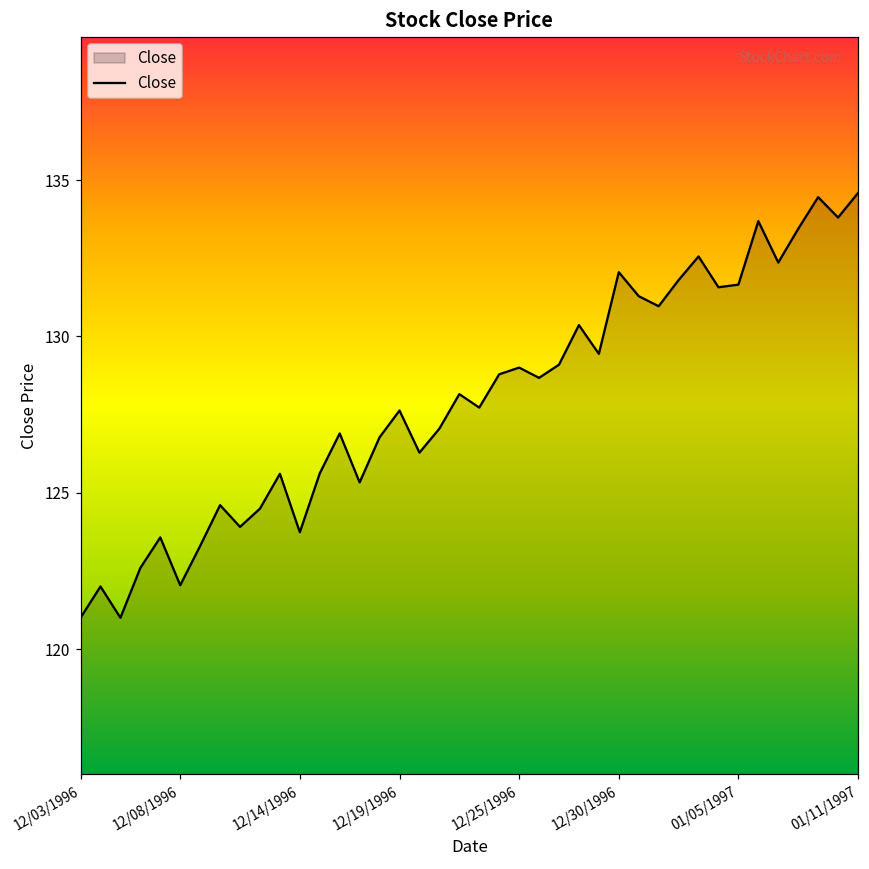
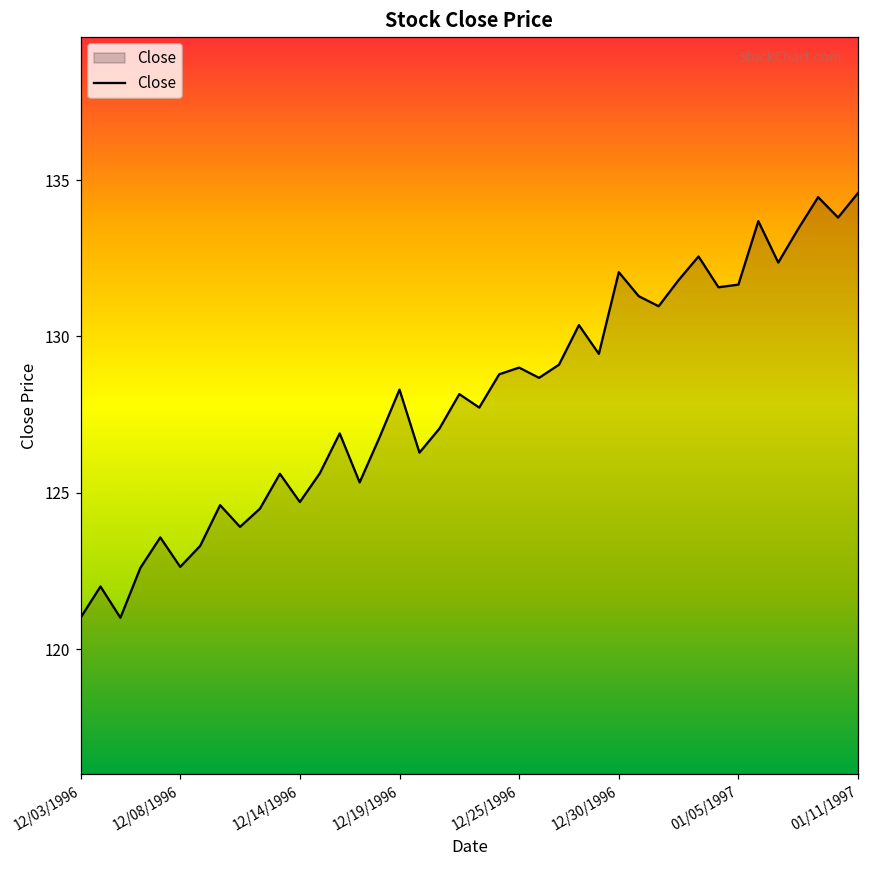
12/08/1996: 122.0 -> 122.6
12/14/1996: 123.7 -> 124.7
12/19/1996: 127.6 -> 128.3
